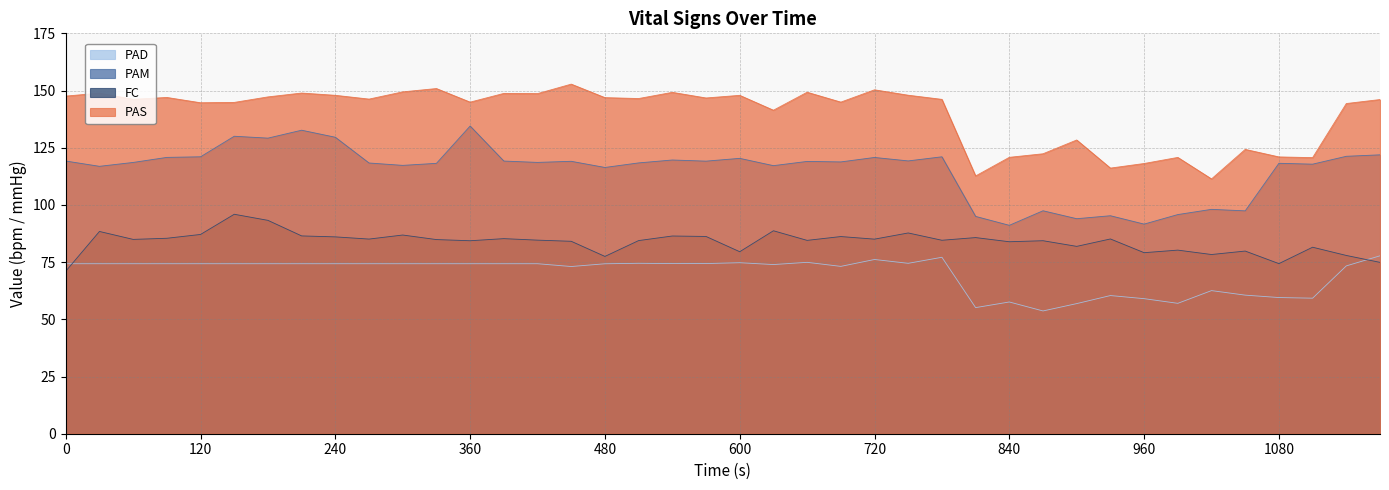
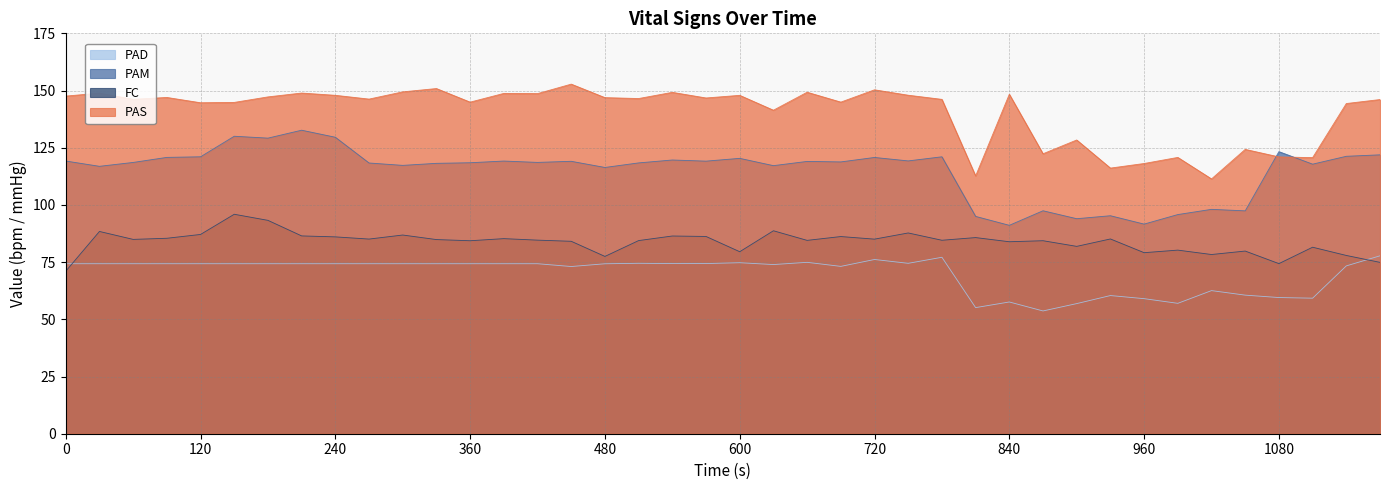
PAM, 360: 134 -> 118
PAS, 840: 121 -> 148
PAM, 1080: 118 -> 123
